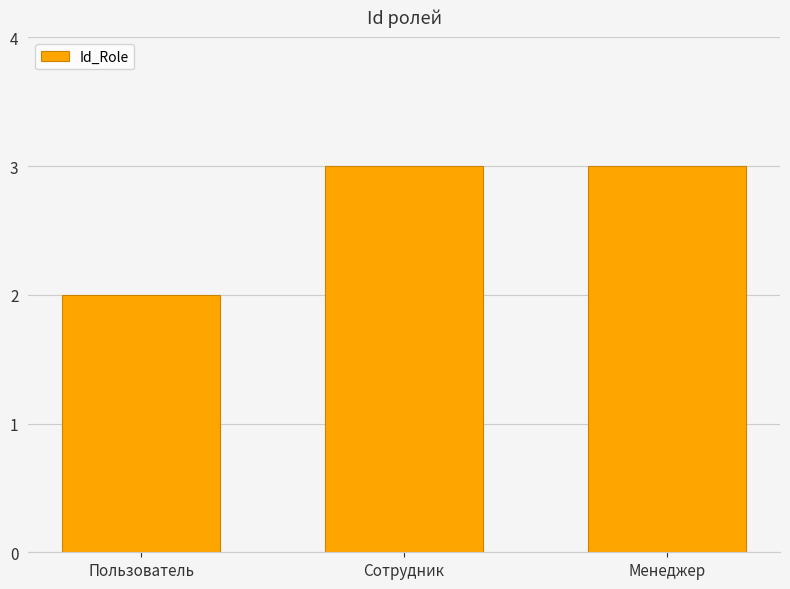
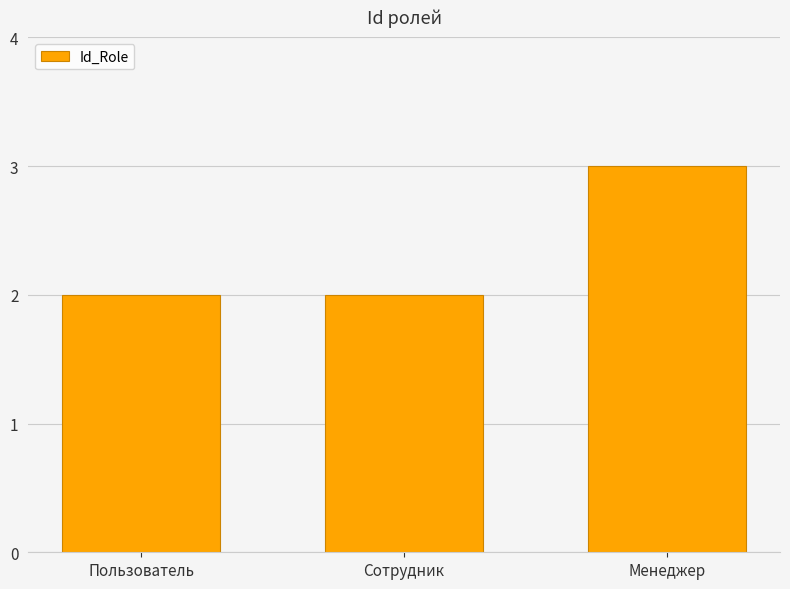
Сотрудник: 3 -> 2
